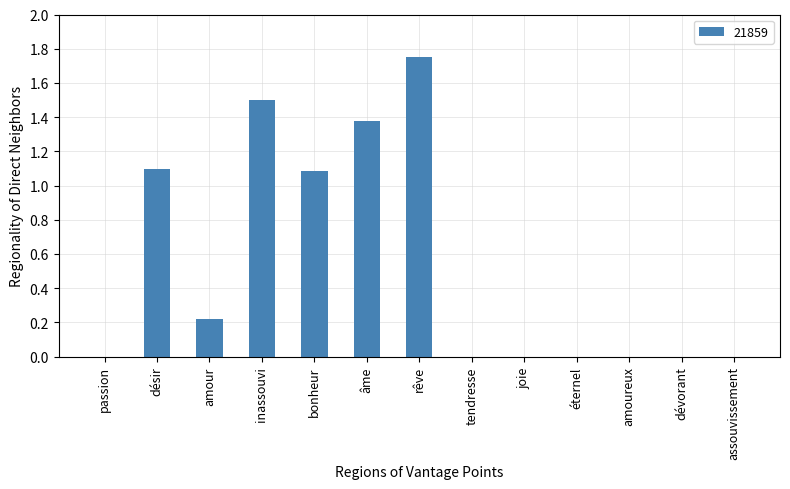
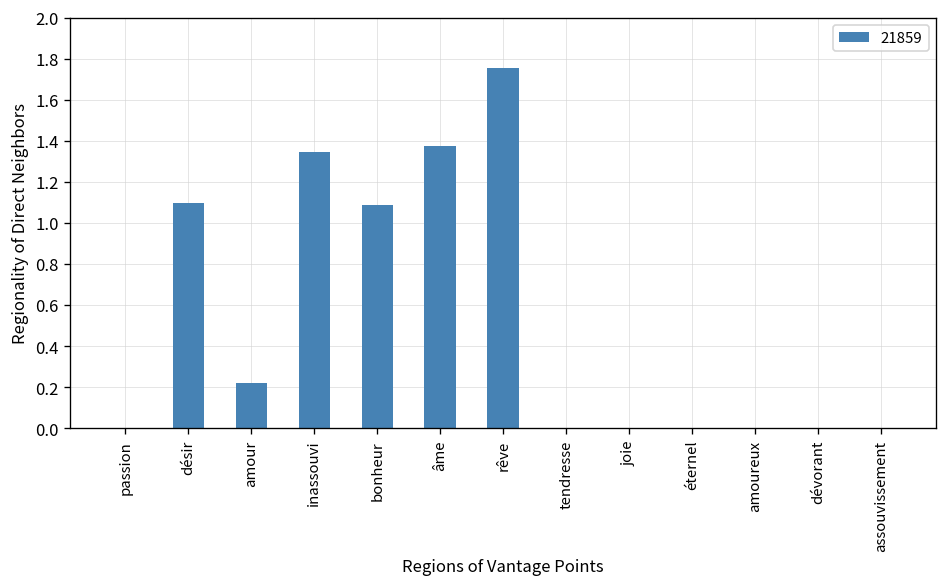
inassouvi: 1.50 -> 1.35
